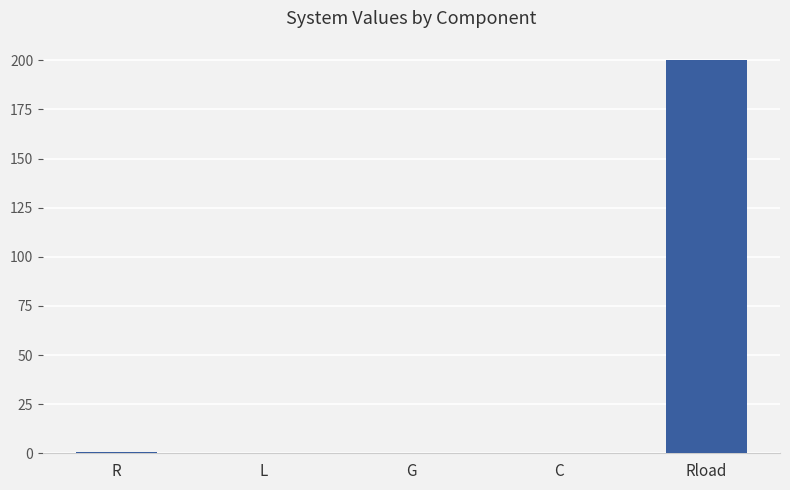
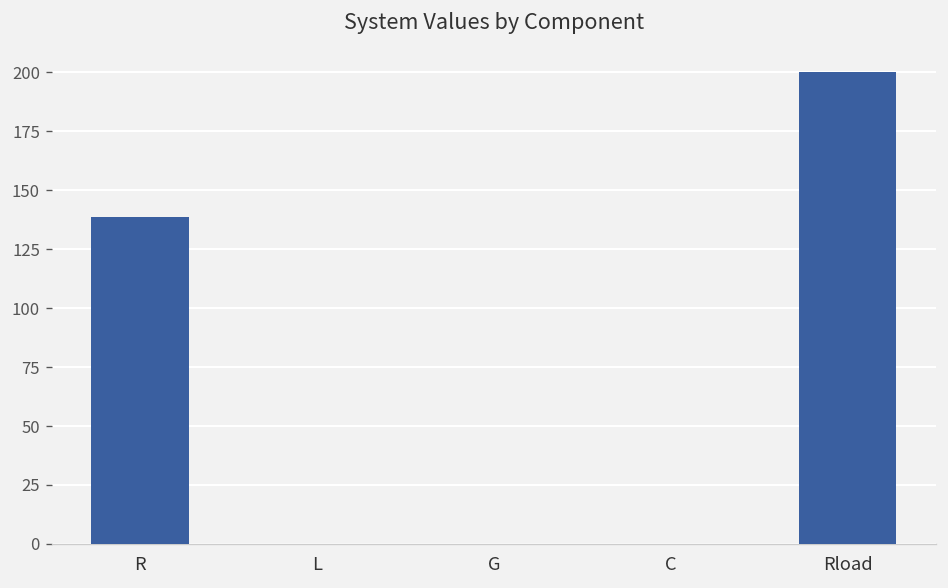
R: 1 -> 139
